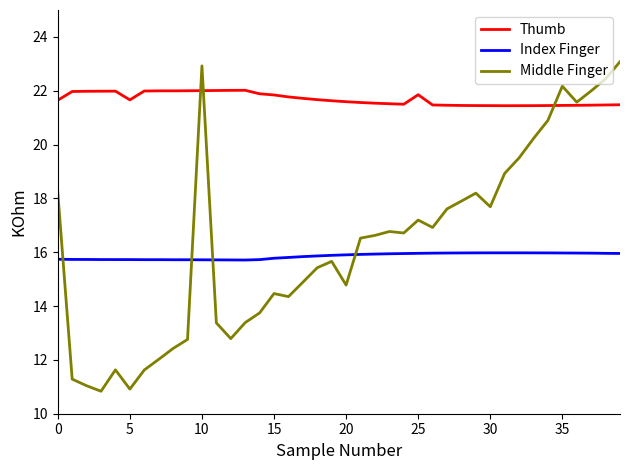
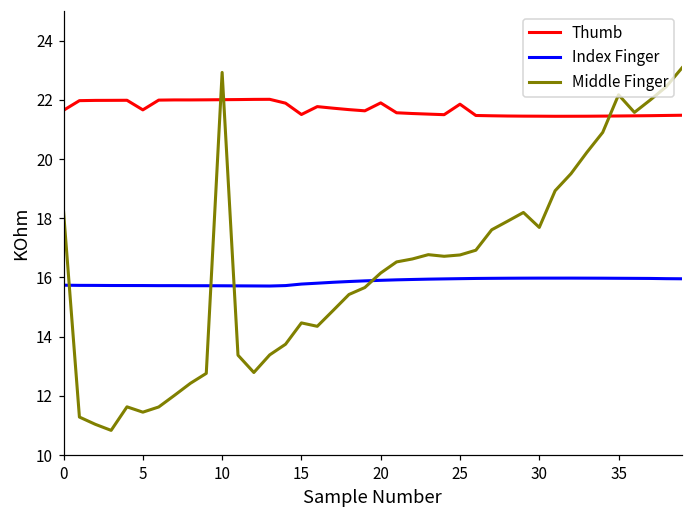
Middle Finger, 5: 10.9 -> 11.5
Thumb, 15: 21.8 -> 21.5
Thumb, 20: 21.6 -> 21.9
Middle Finger, 20: 14.8 -> 16.2
Middle Finger, 25: 17.2 -> 16.8
